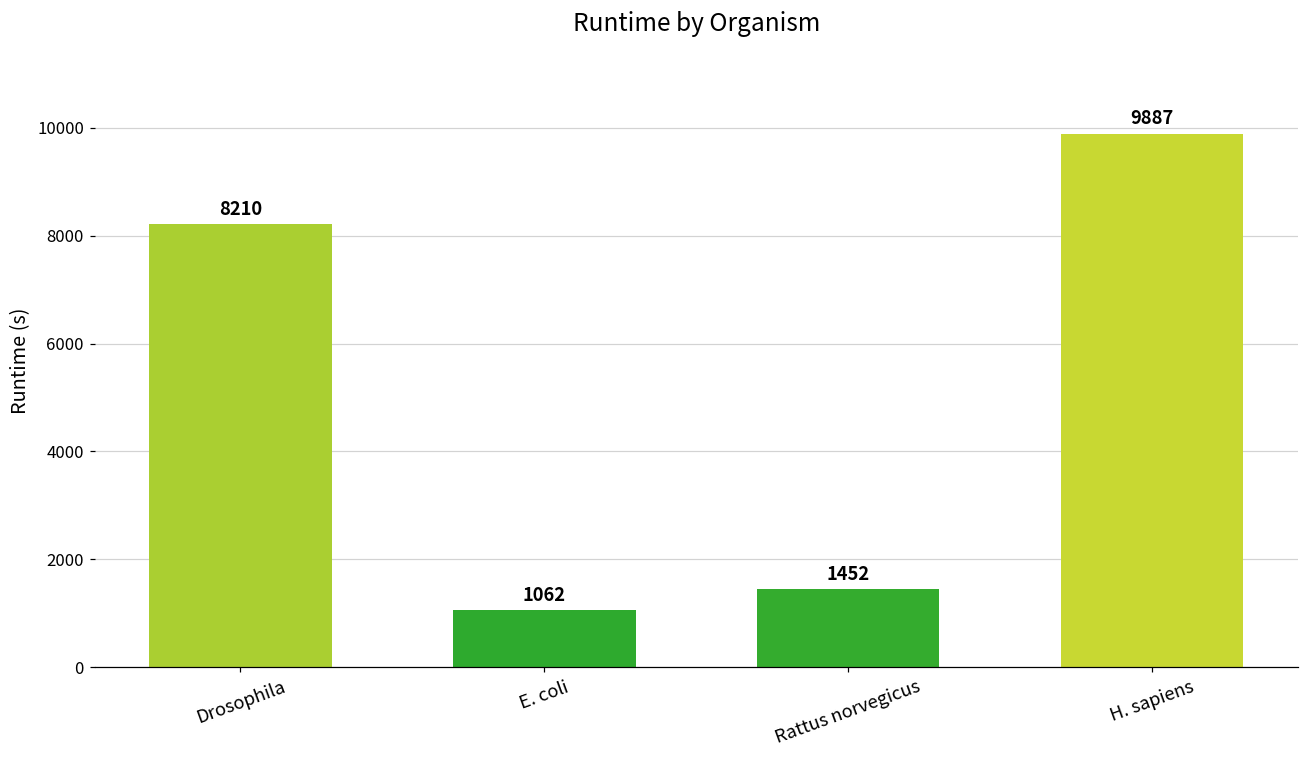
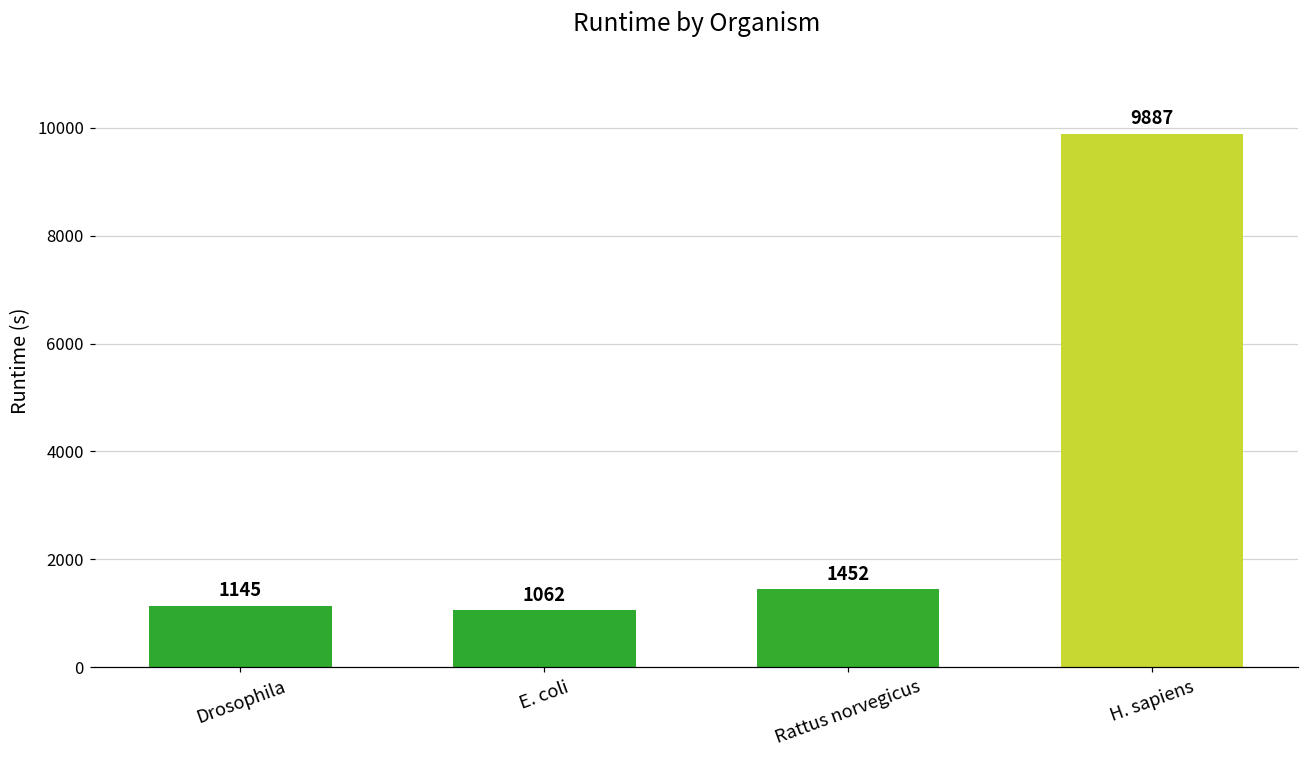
Drosophila: 8210 -> 1145
